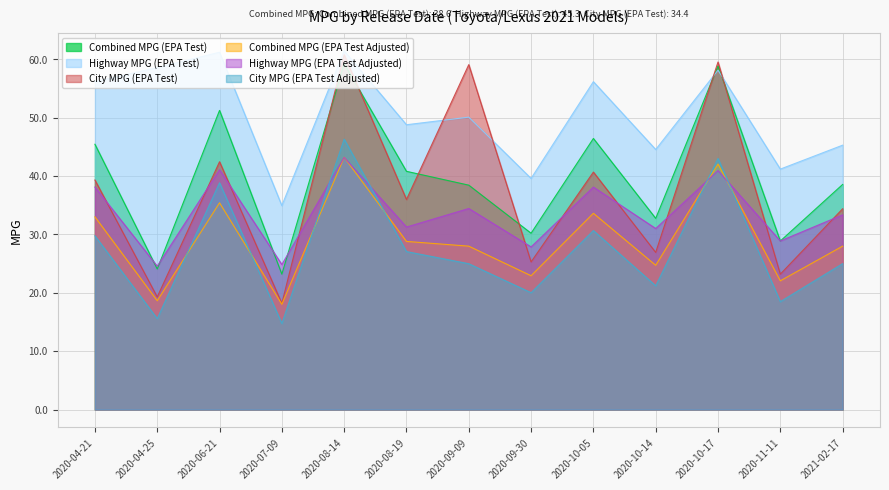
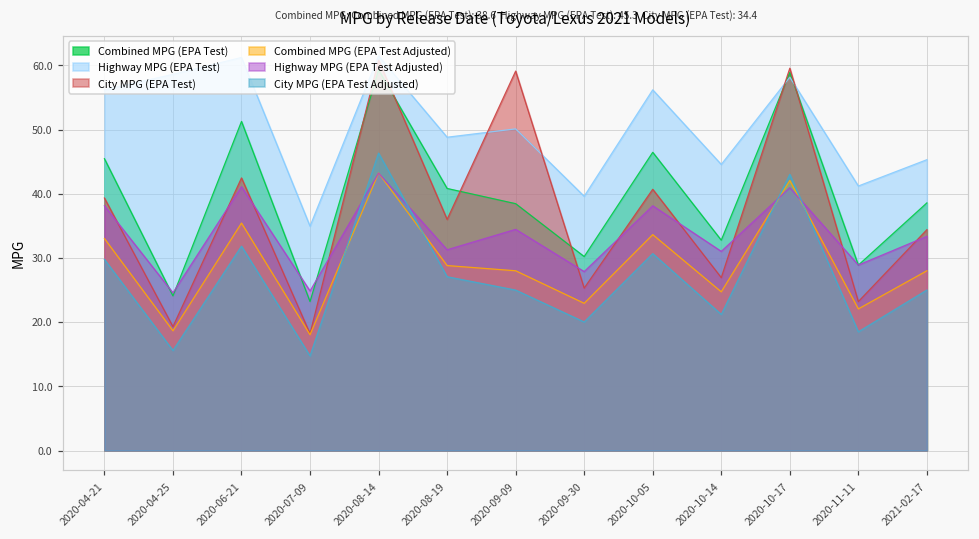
City MPG (EPA Test Adjusted), 2020-06-21: 39 -> 32
